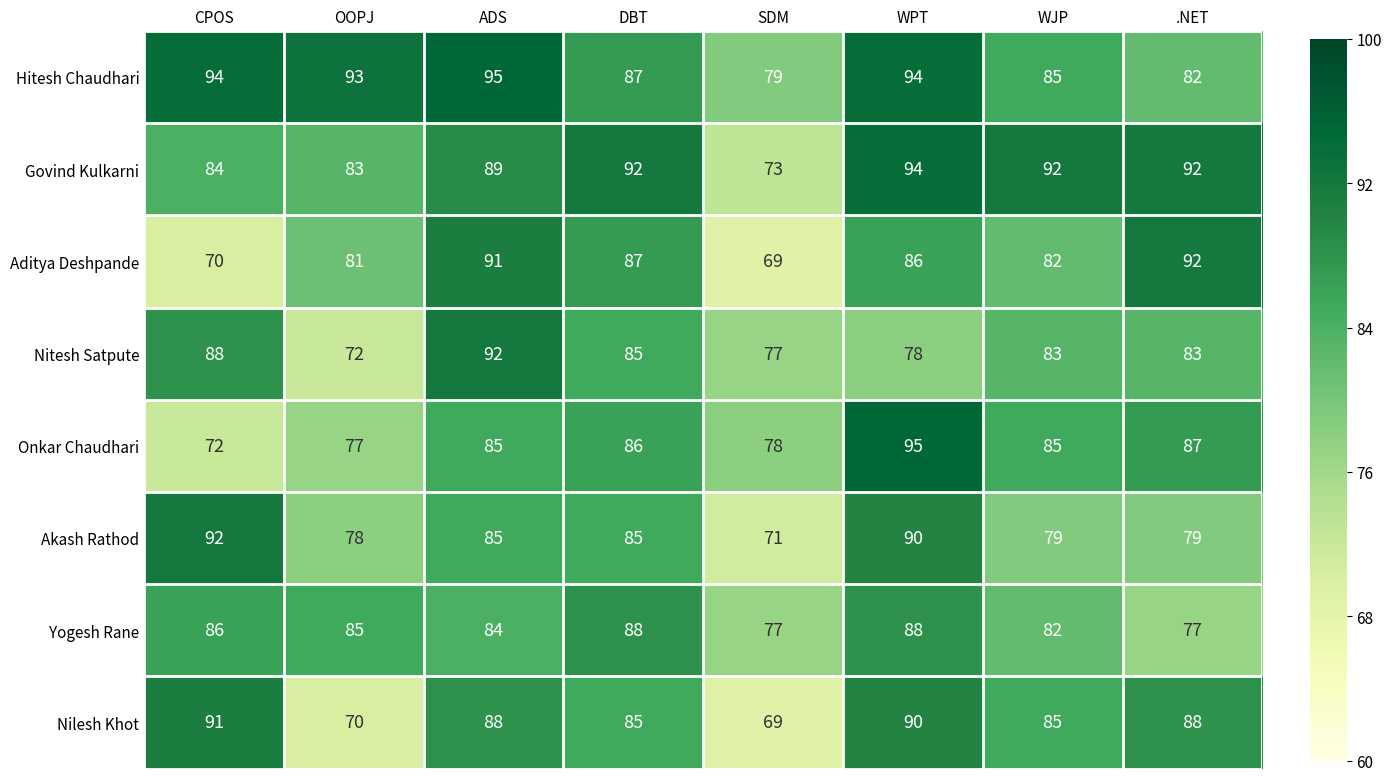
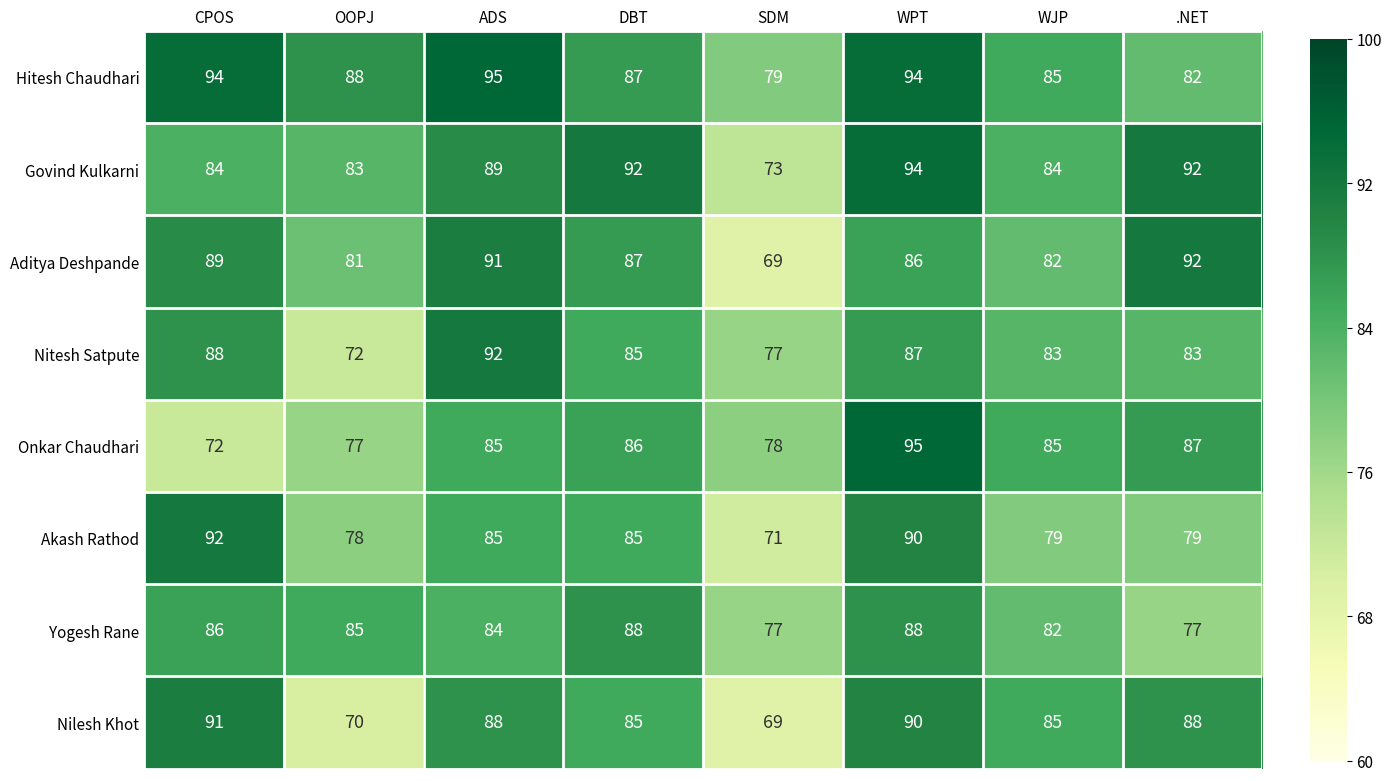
Hitesh Chaudhari, OOPJ: 93 -> 88
Govind Kulkarni, WJP: 92 -> 84
Aditya Deshpande, CPOS: 70 -> 89
Nitesh Satpute, WPT: 78 -> 87
